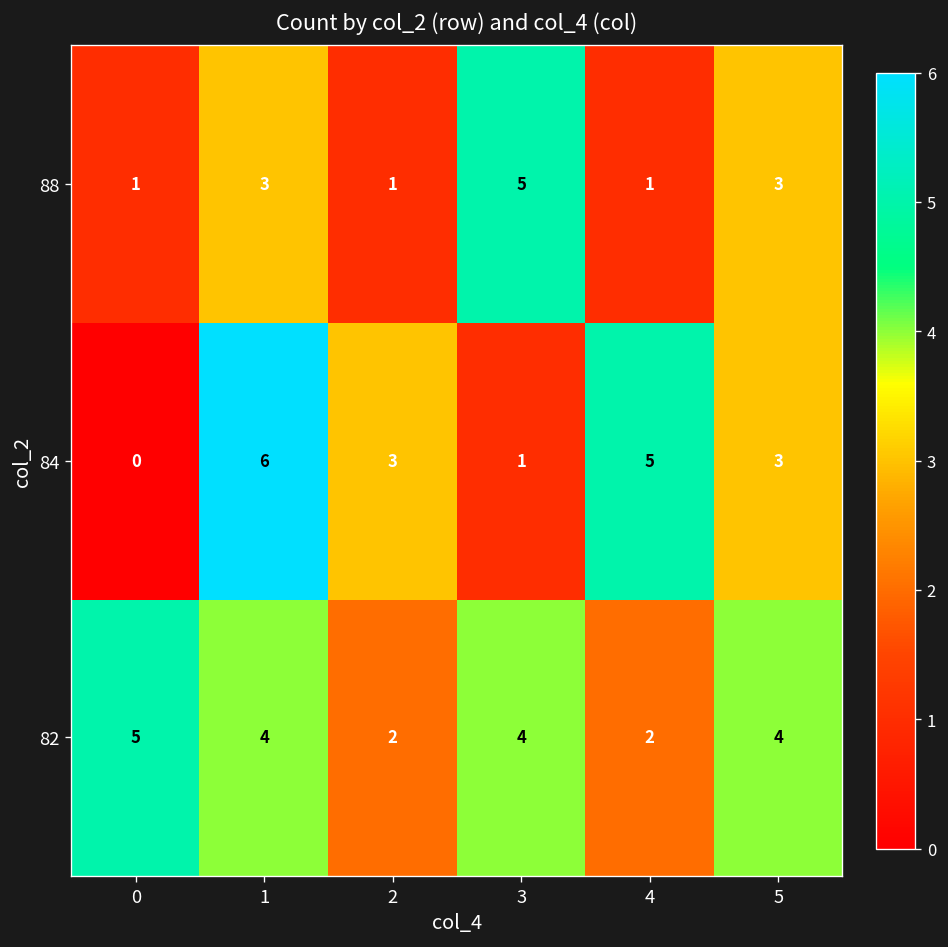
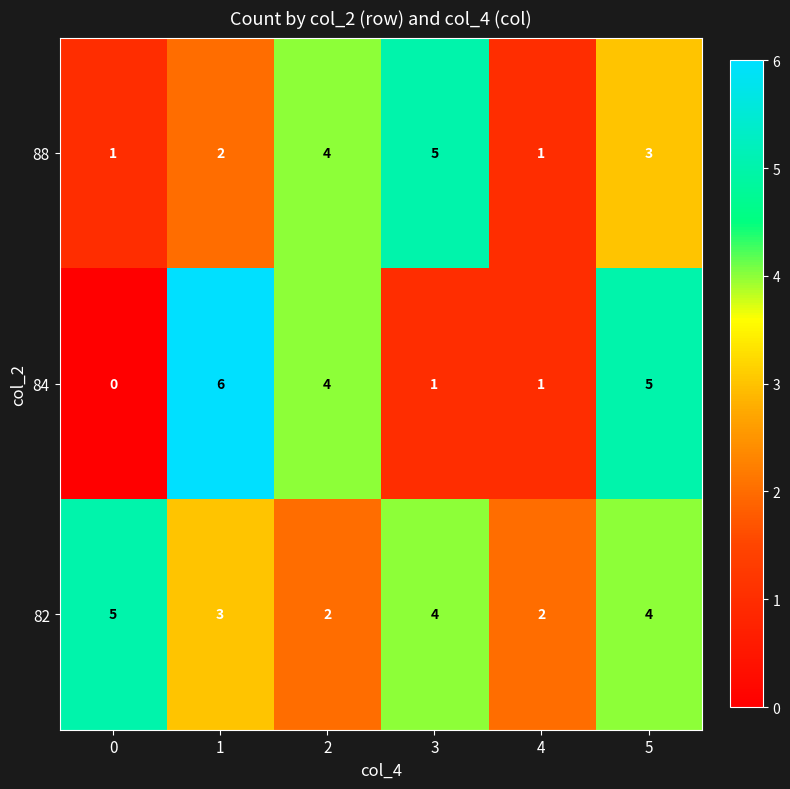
88, 1: 3 -> 2
88, 2: 1 -> 4
84, 2: 3 -> 4
84, 4: 5 -> 1
84, 5: 3 -> 5
82, 1: 4 -> 3
